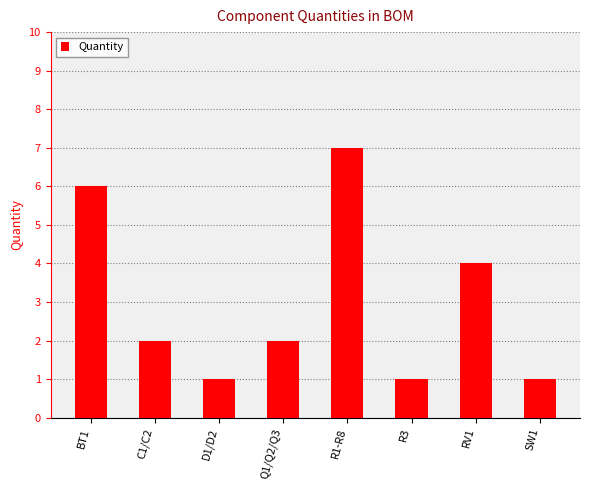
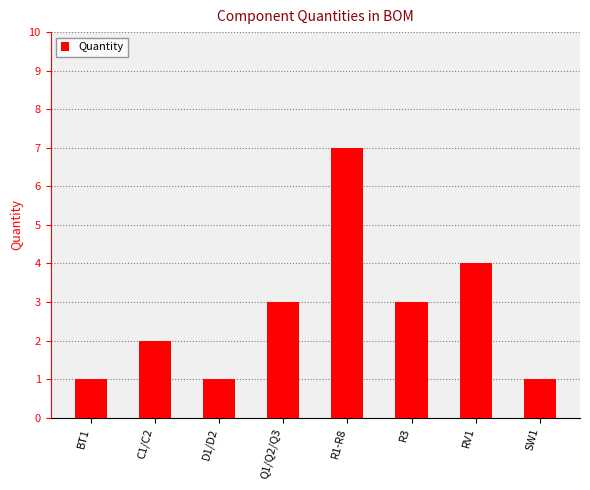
BT1: 6 -> 1
Q1/Q2/Q3: 2 -> 3
R3: 1 -> 3
